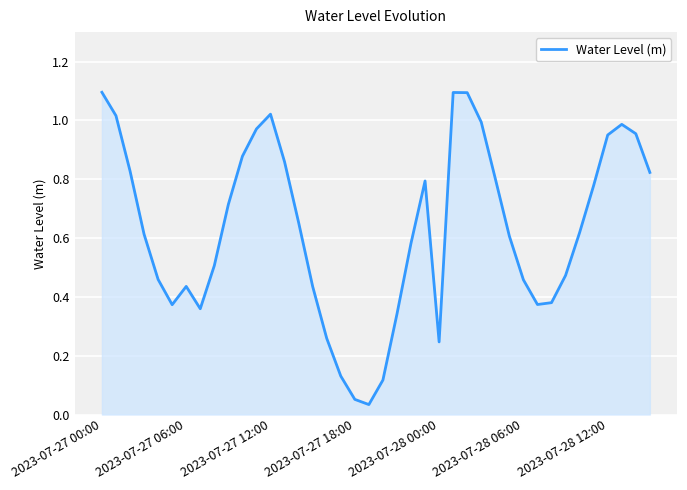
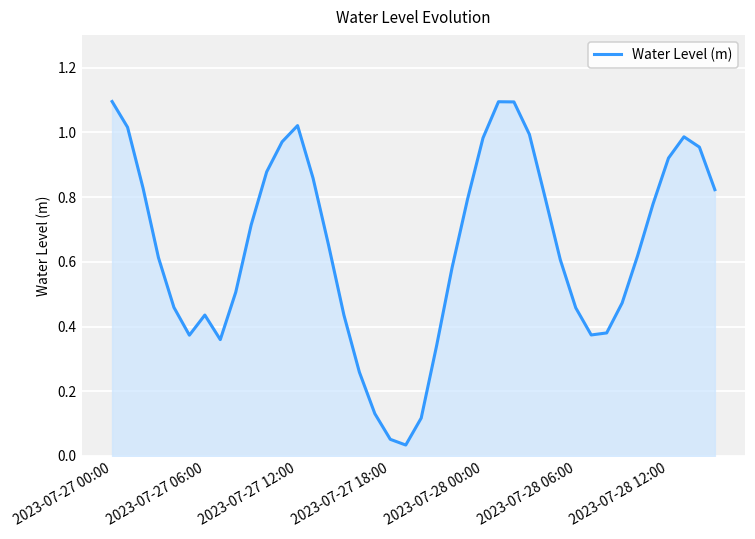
2023-07-28 00:00: 0.25 -> 0.98
2023-07-28 12:00: 0.95 -> 0.92
